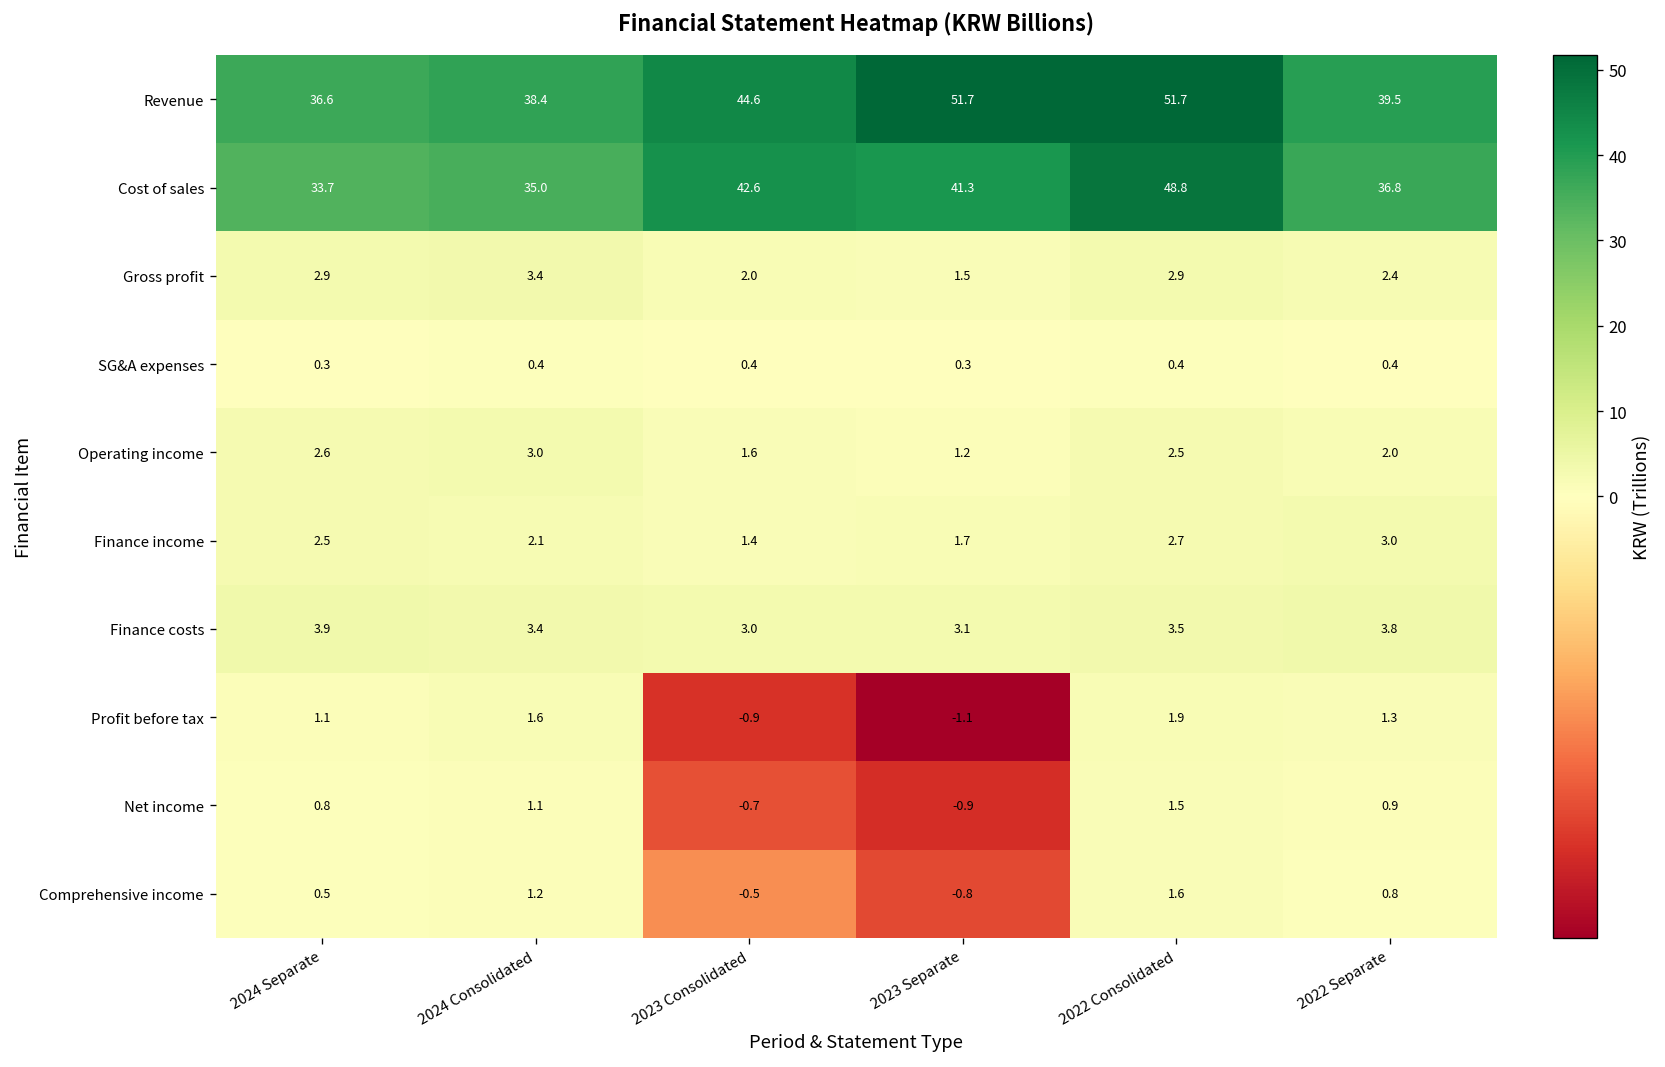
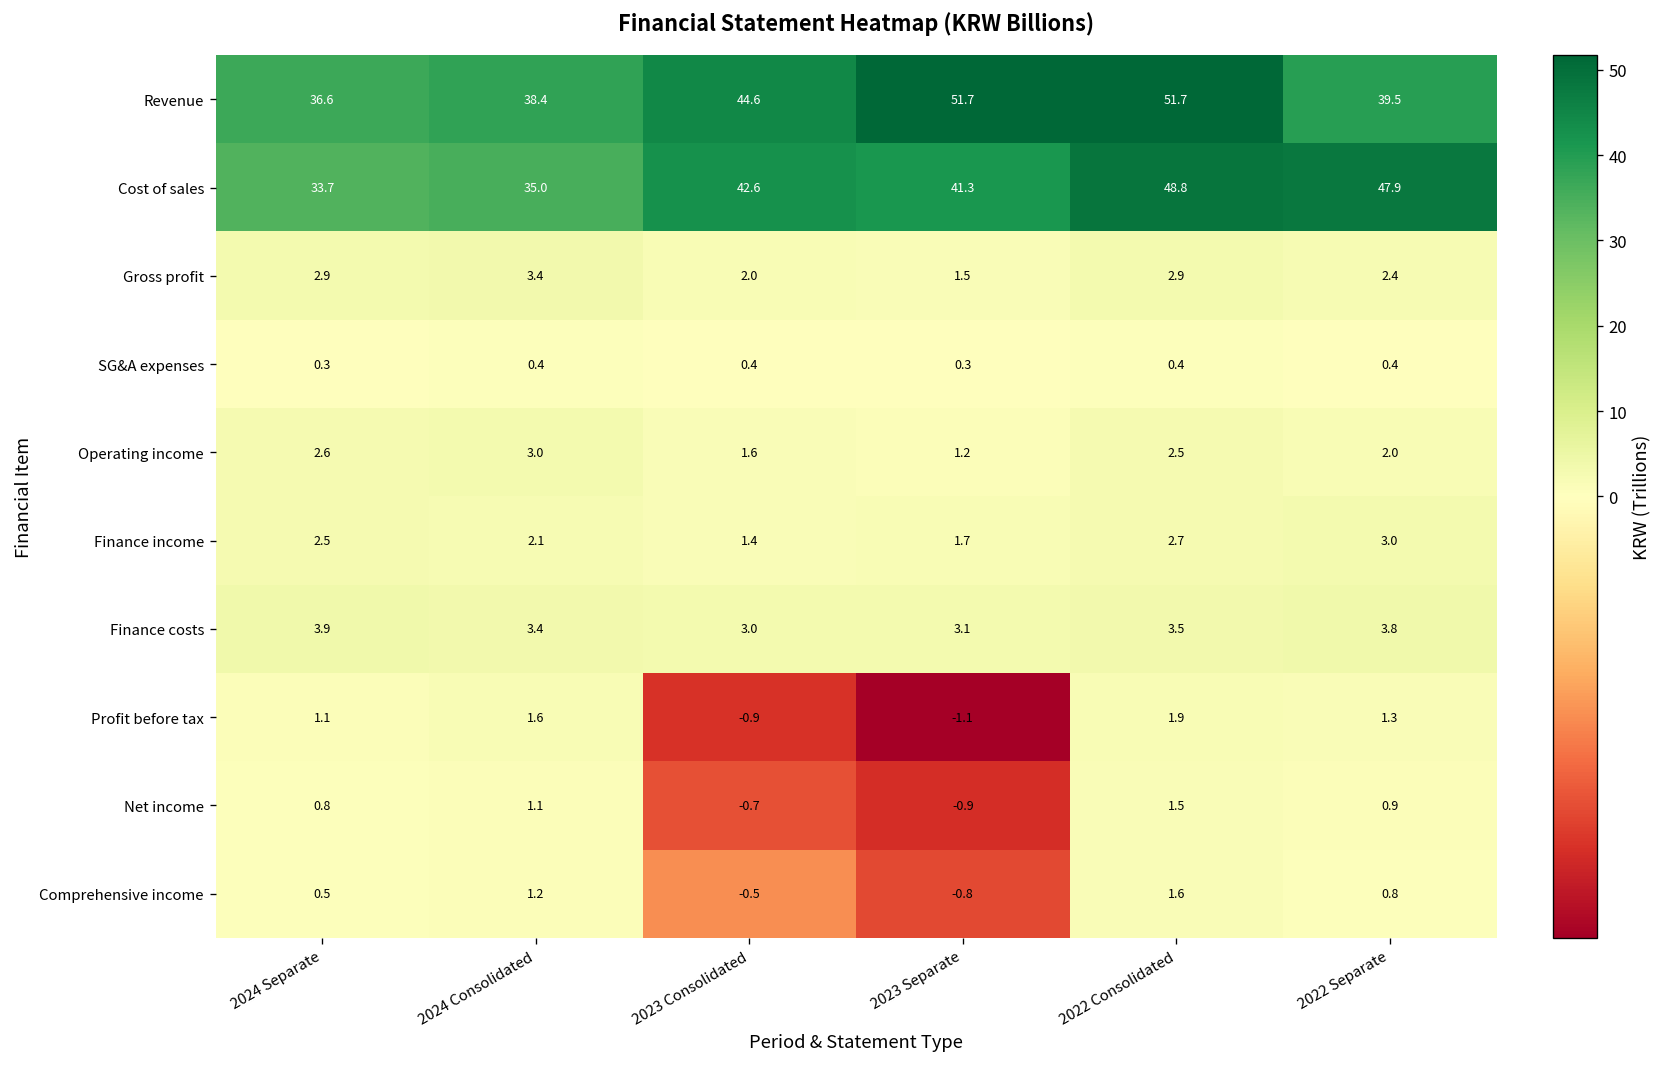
Cost of sales, 2022 Separate: 36.8 -> 47.9
